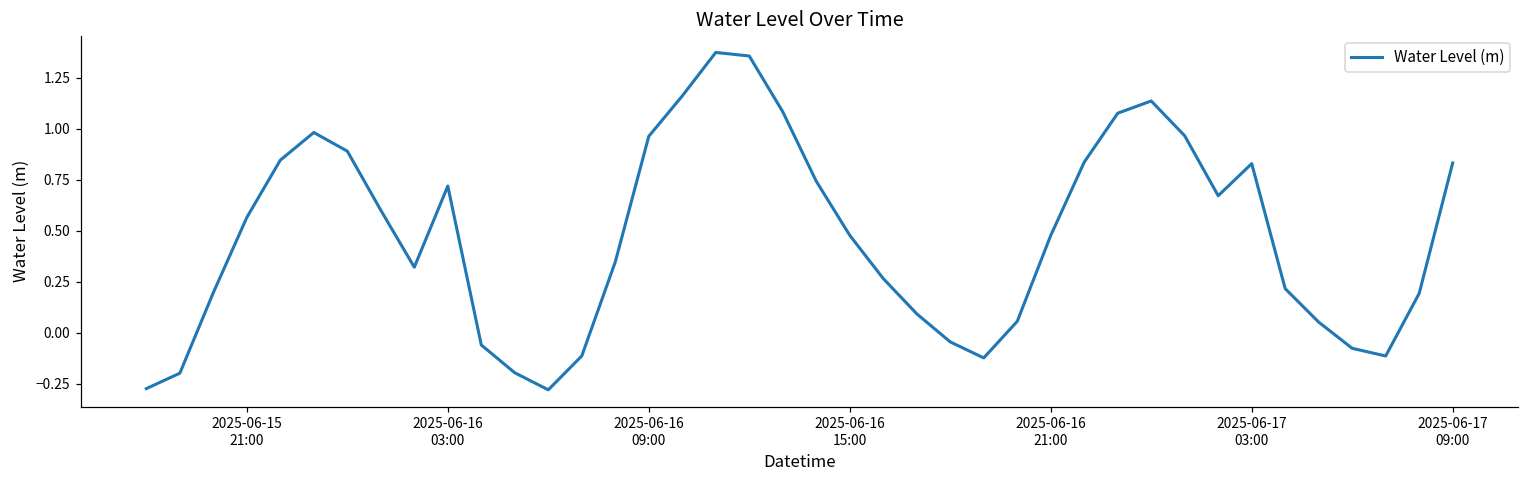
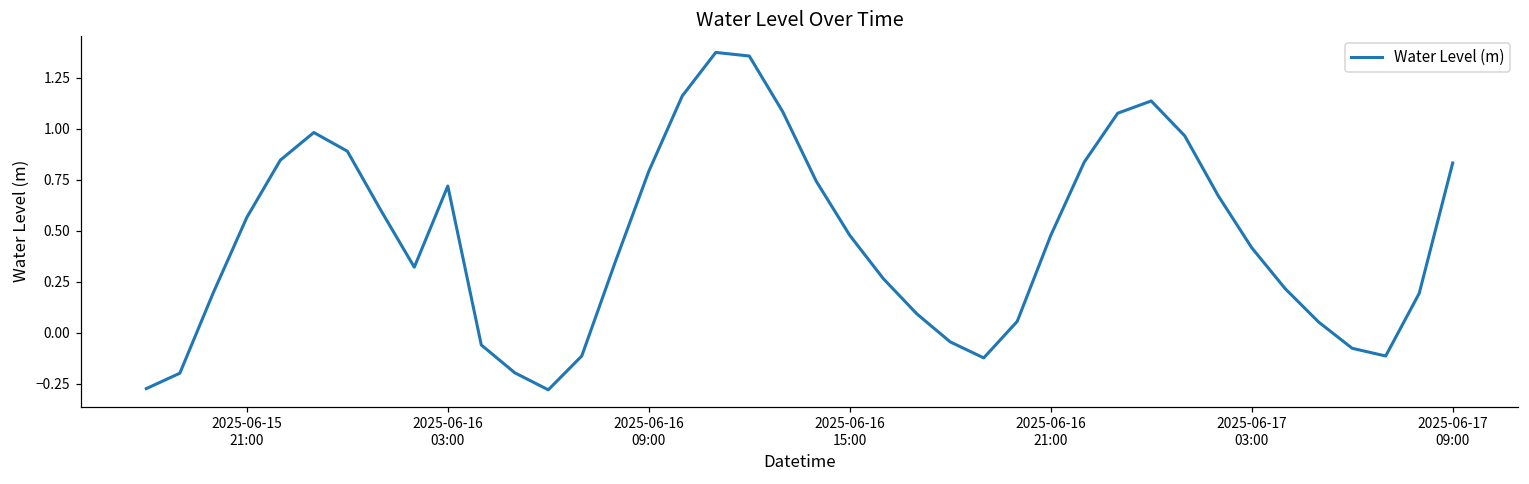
2025-06-16 09:00: 0.96 -> 0.79
2025-06-17 03:00: 0.83 -> 0.42
